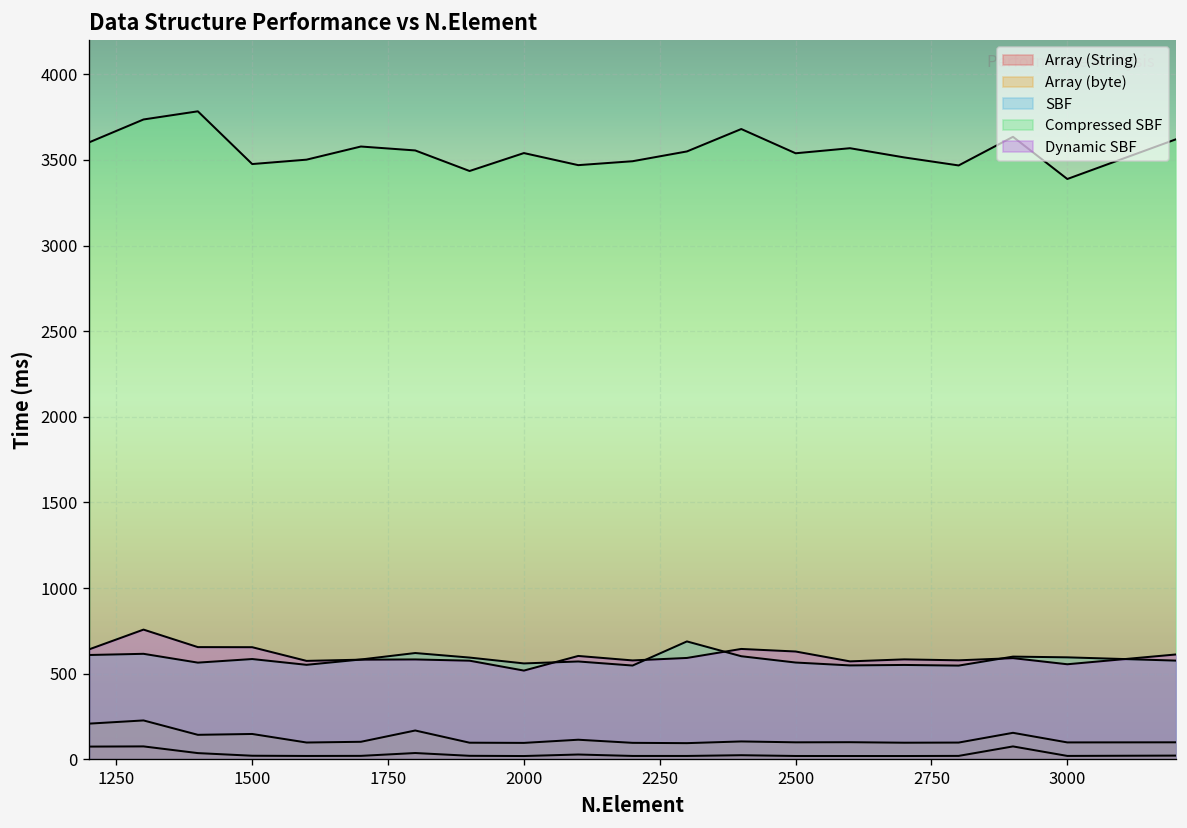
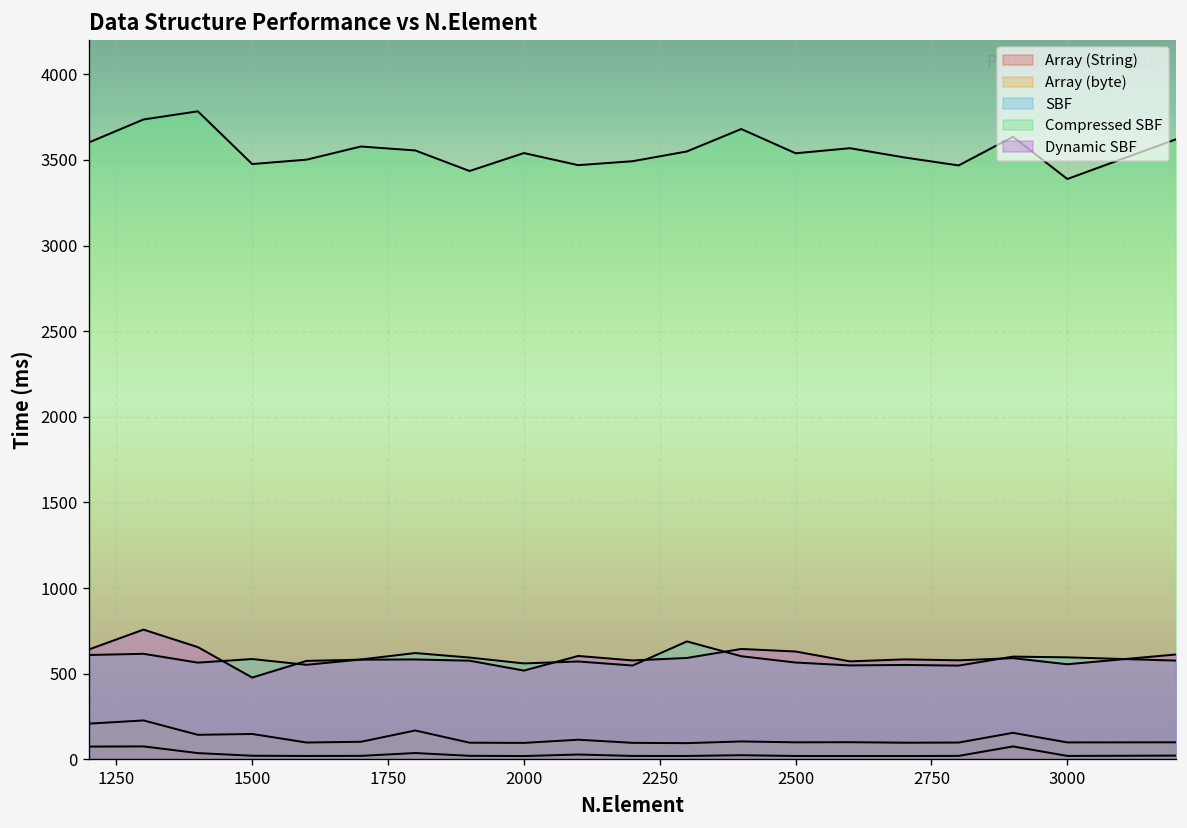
Dynamic SBF, 1500: 650 -> 480
